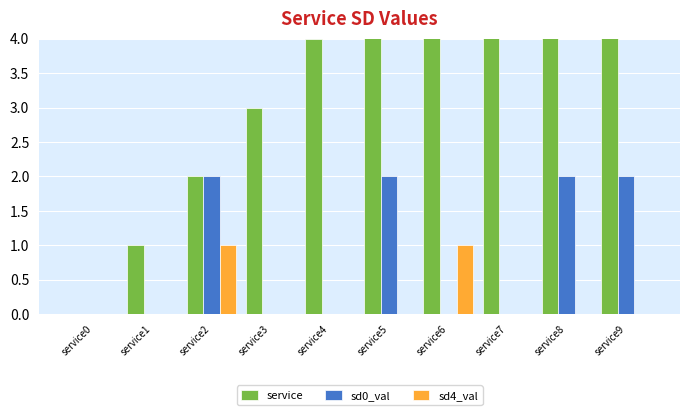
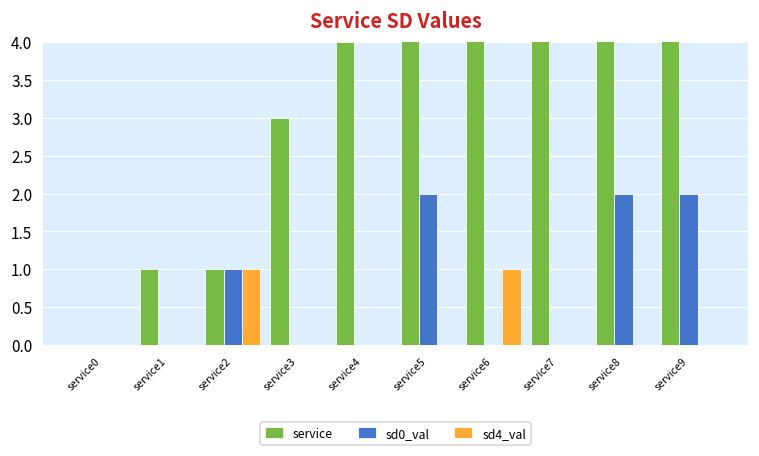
service, service2: 2 -> 1
sd0_val, service2: 2 -> 1
